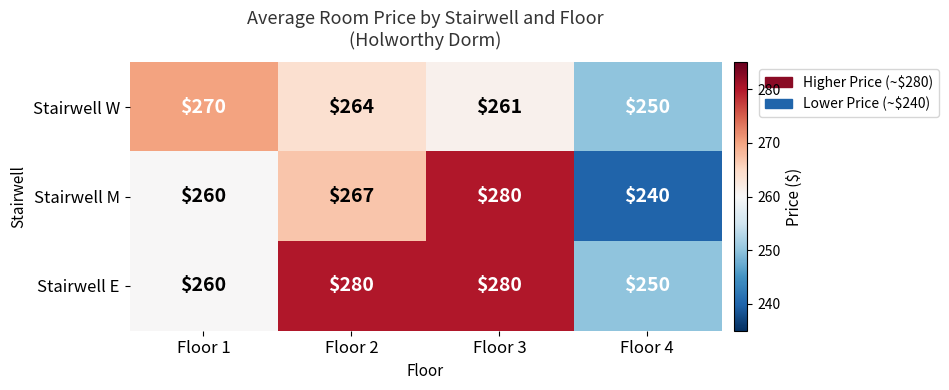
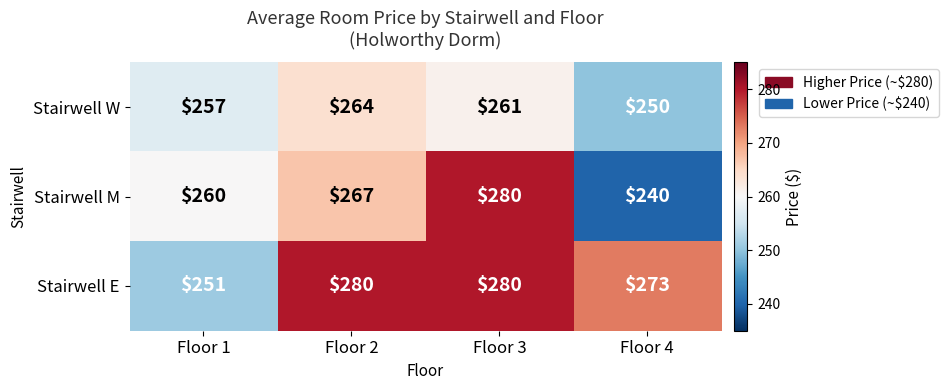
Stairwell W, Floor 1: $270 -> $257
Stairwell E, Floor 1: $260 -> $251
Stairwell E, Floor 4: $250 -> $273
